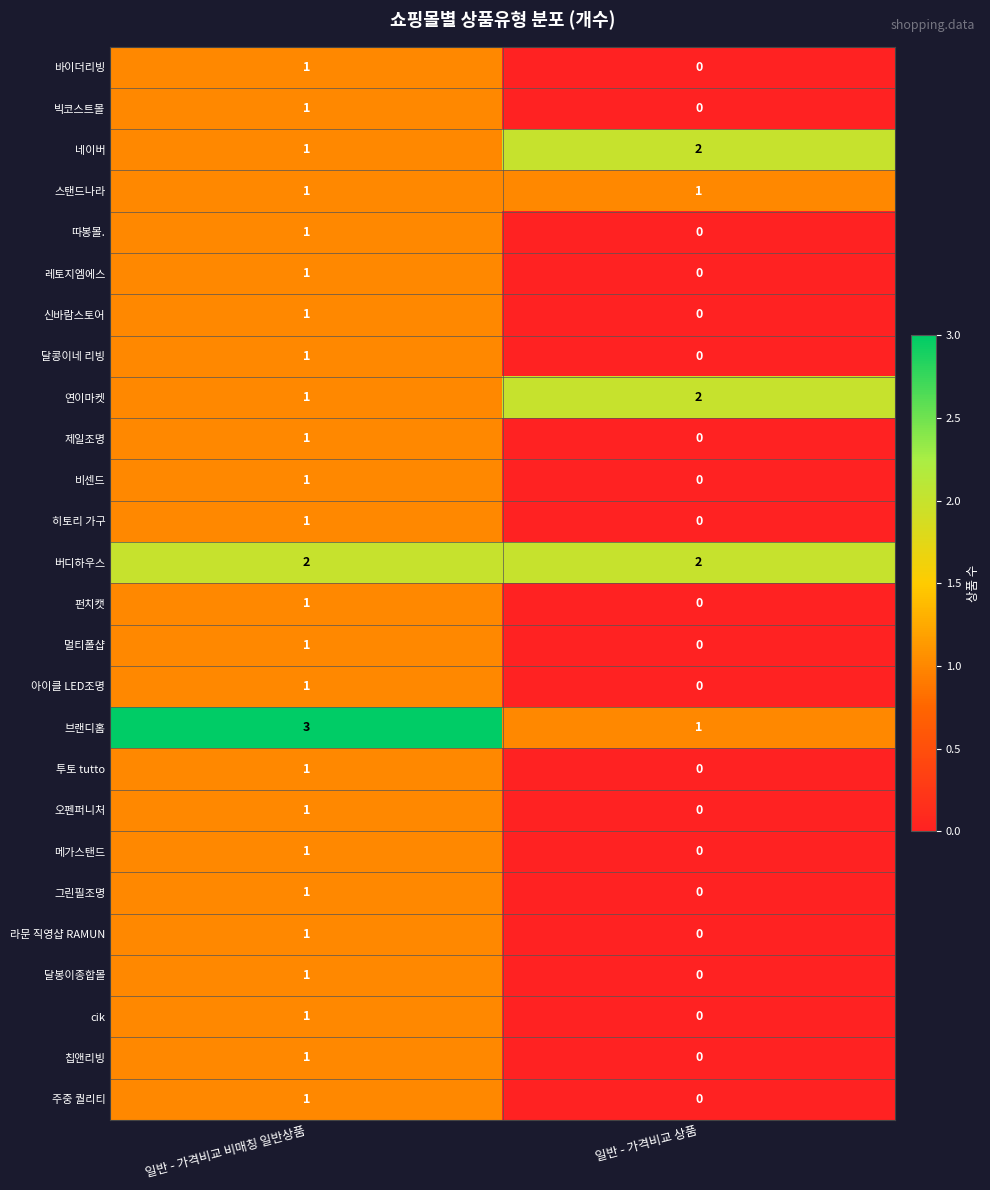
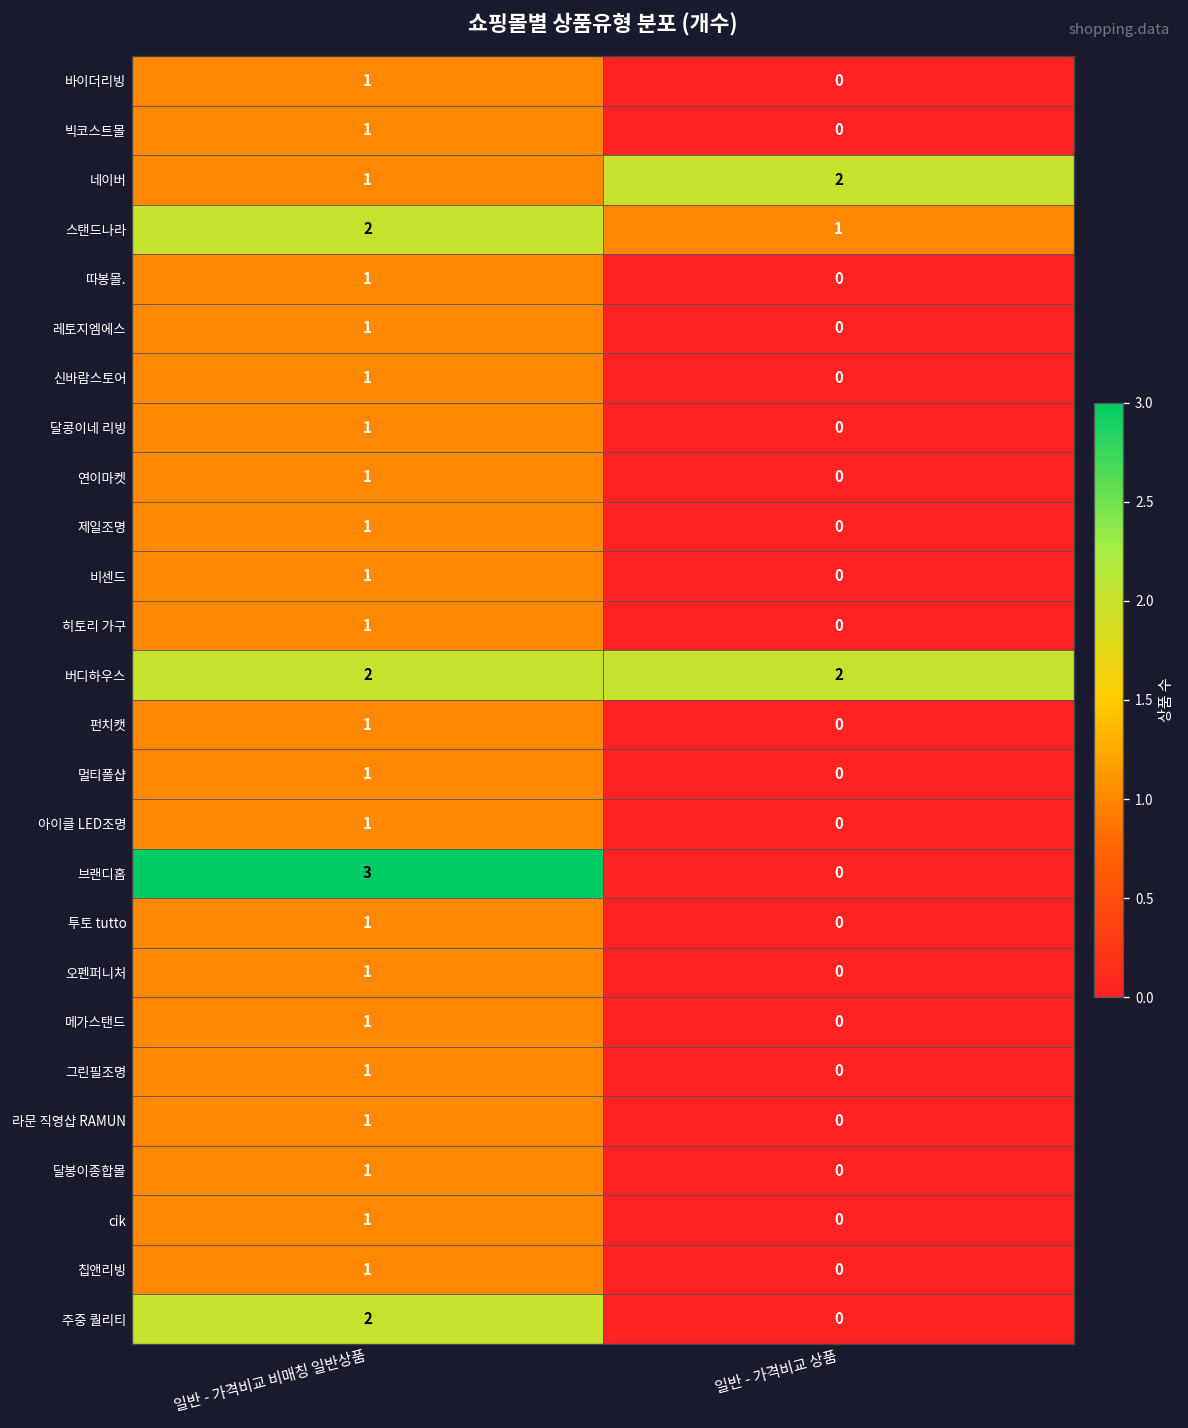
스탠드나라, 일반 - 가격비교 비매칭 일반상품: 1 -> 2
연이마켓, 일반 - 가격비교 상품: 2 -> 0
브랜디홈, 일반 - 가격비교 상품: 1 -> 0
주중 퀄리티, 일반 - 가격비교 비매칭 일반상품: 1 -> 2
